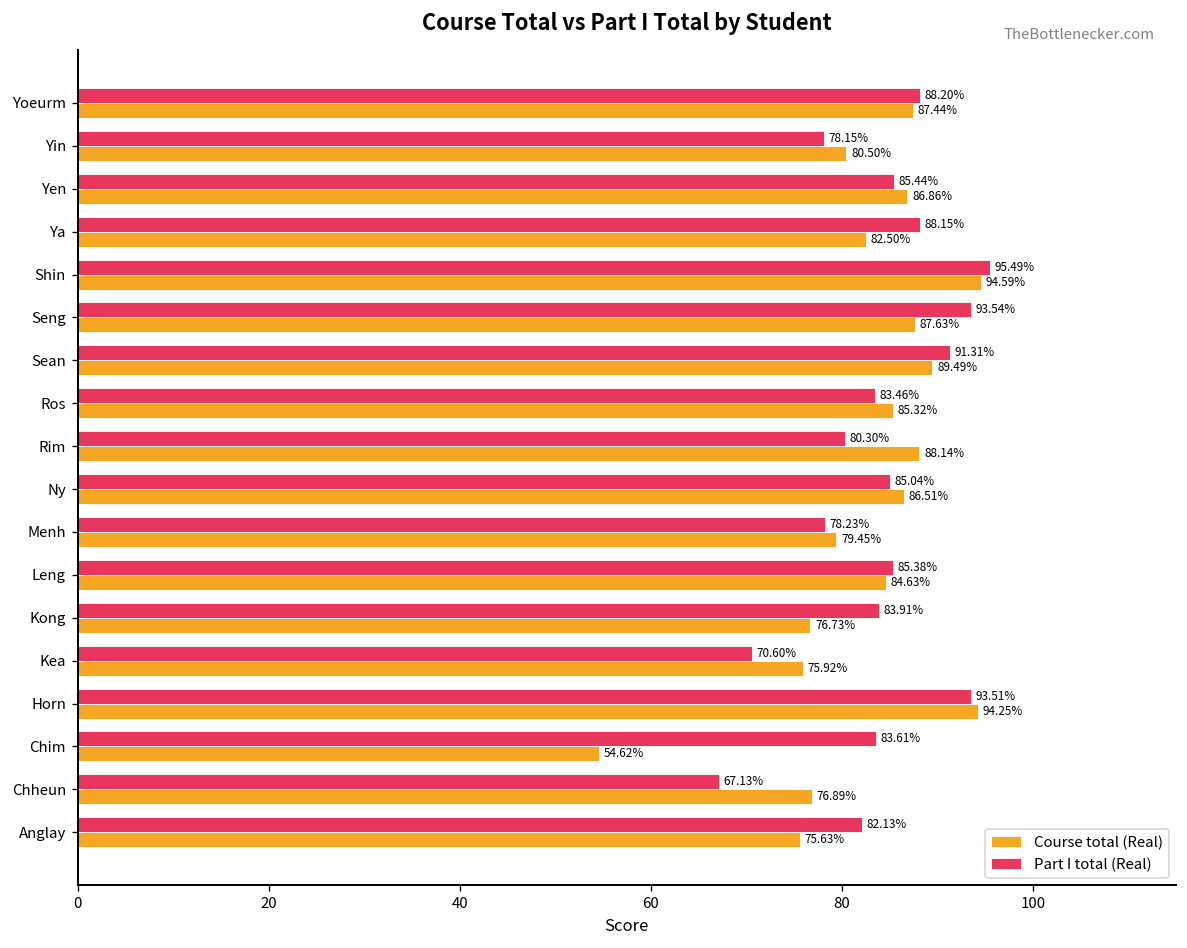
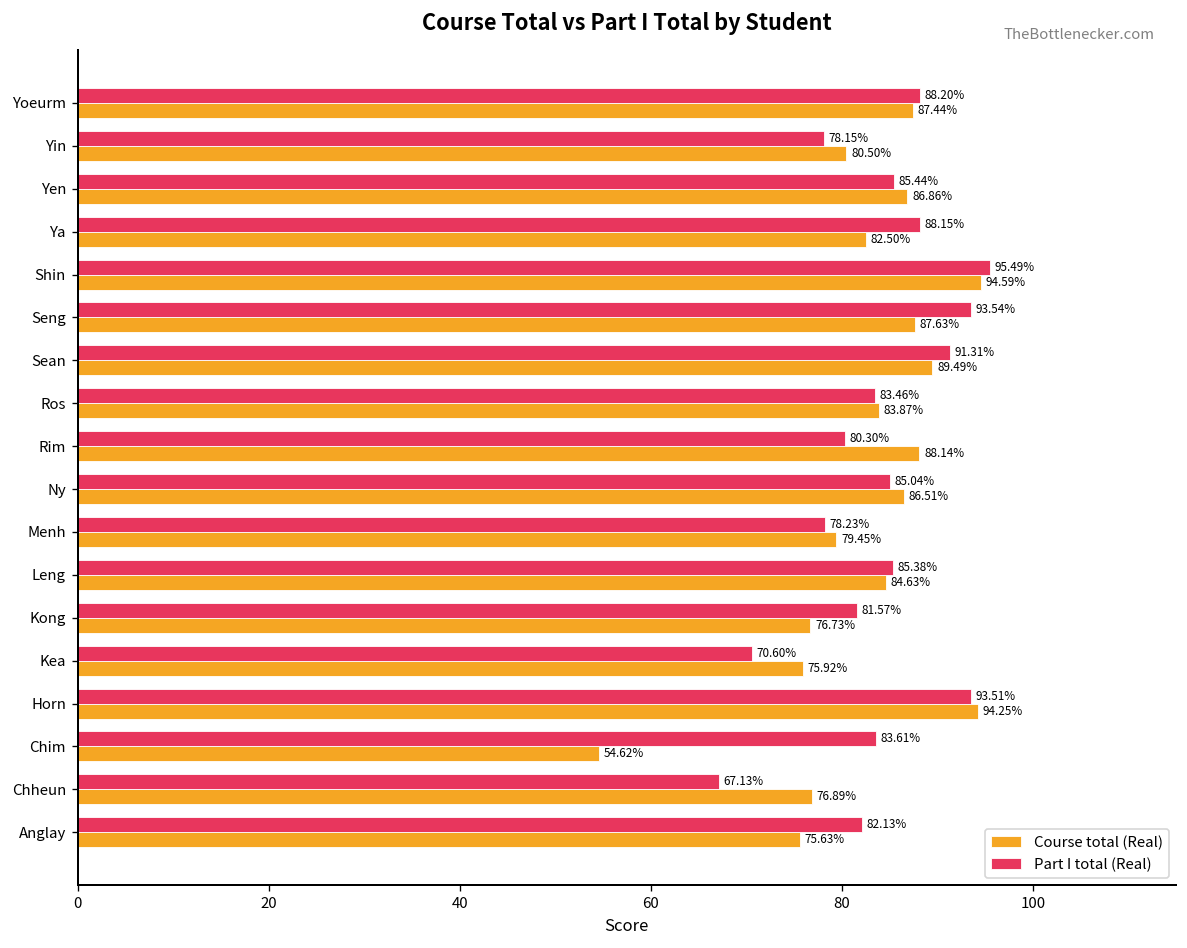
Course total (Real), Ros: 85.32% -> 83.87%
Part I total (Real), Kong: 83.91% -> 81.57%
